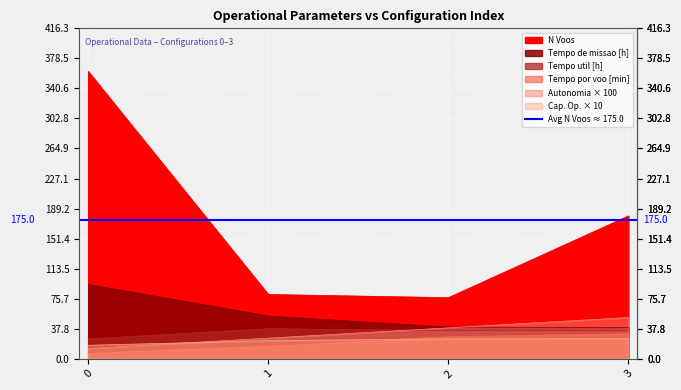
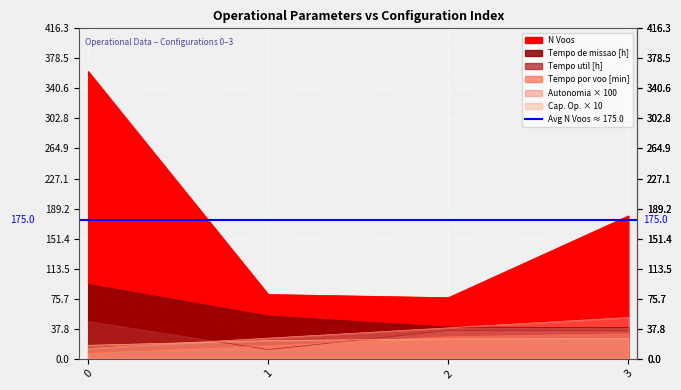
Tempo util [h], 0: 30 -> 50
Tempo util [h], 1: 40 -> 10
